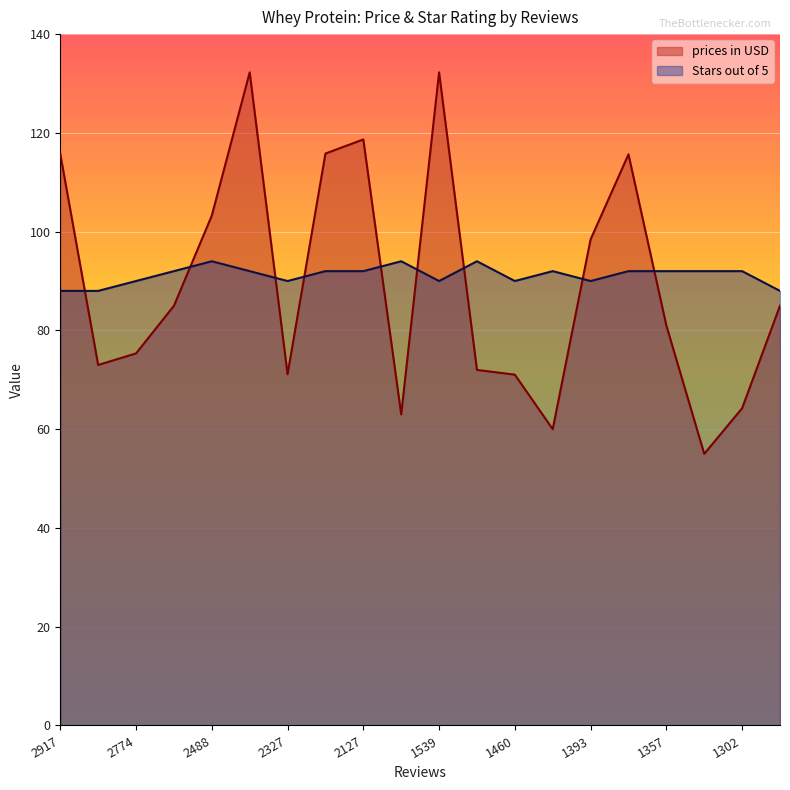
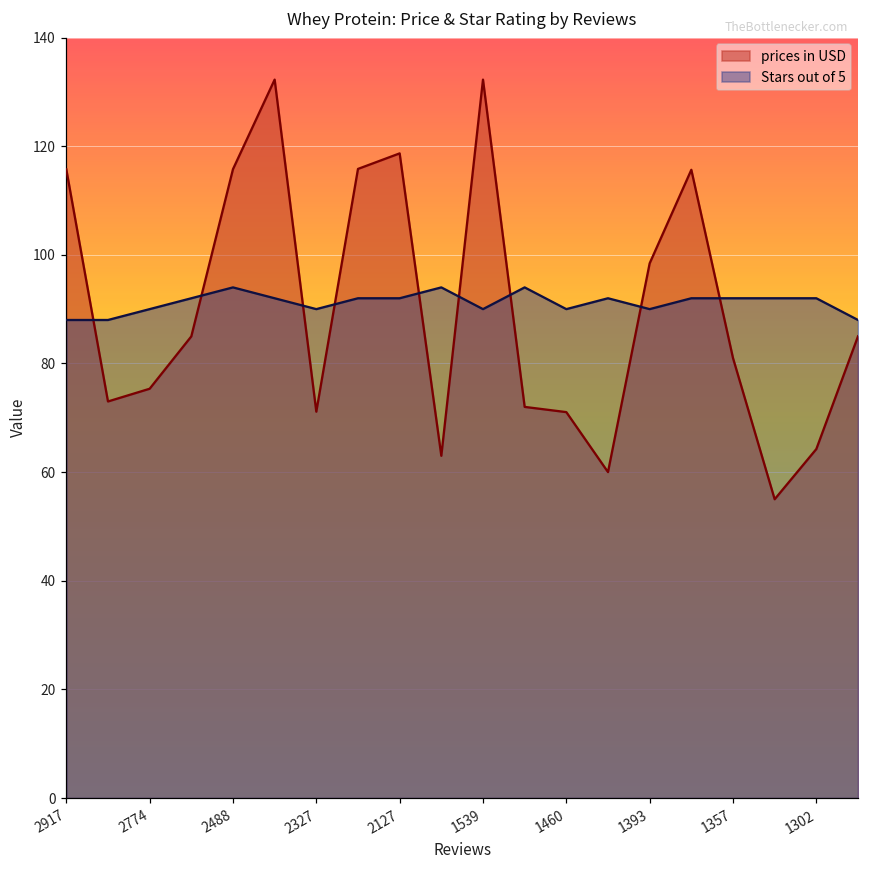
prices in USD, 2488: 103 -> 116
